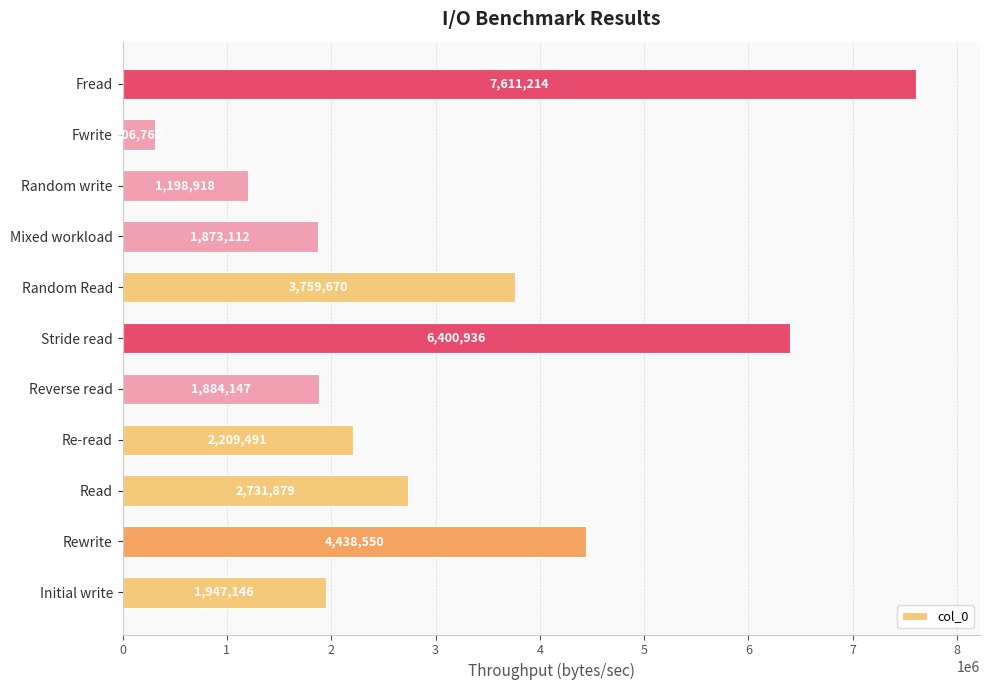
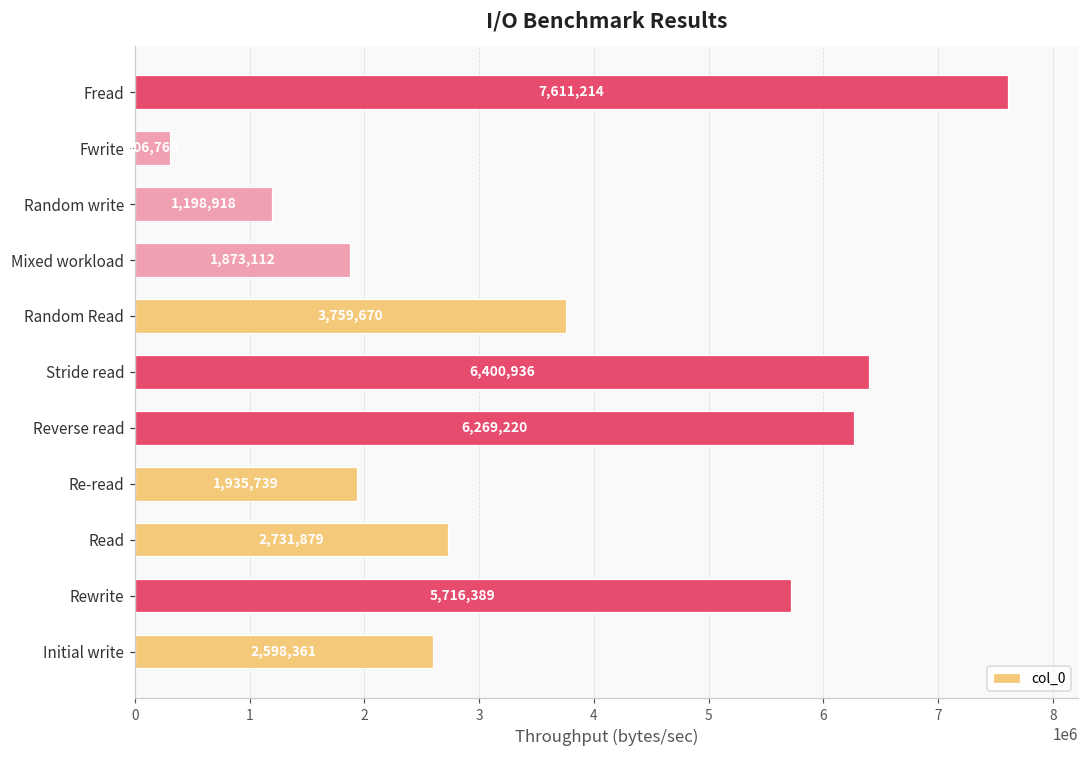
Reverse read: 1,884,147 -> 6,269,220
Re-read: 2,209,491 -> 1,935,739
Rewrite: 4,438,550 -> 5,716,389
Initial write: 1,947,146 -> 2,598,361
